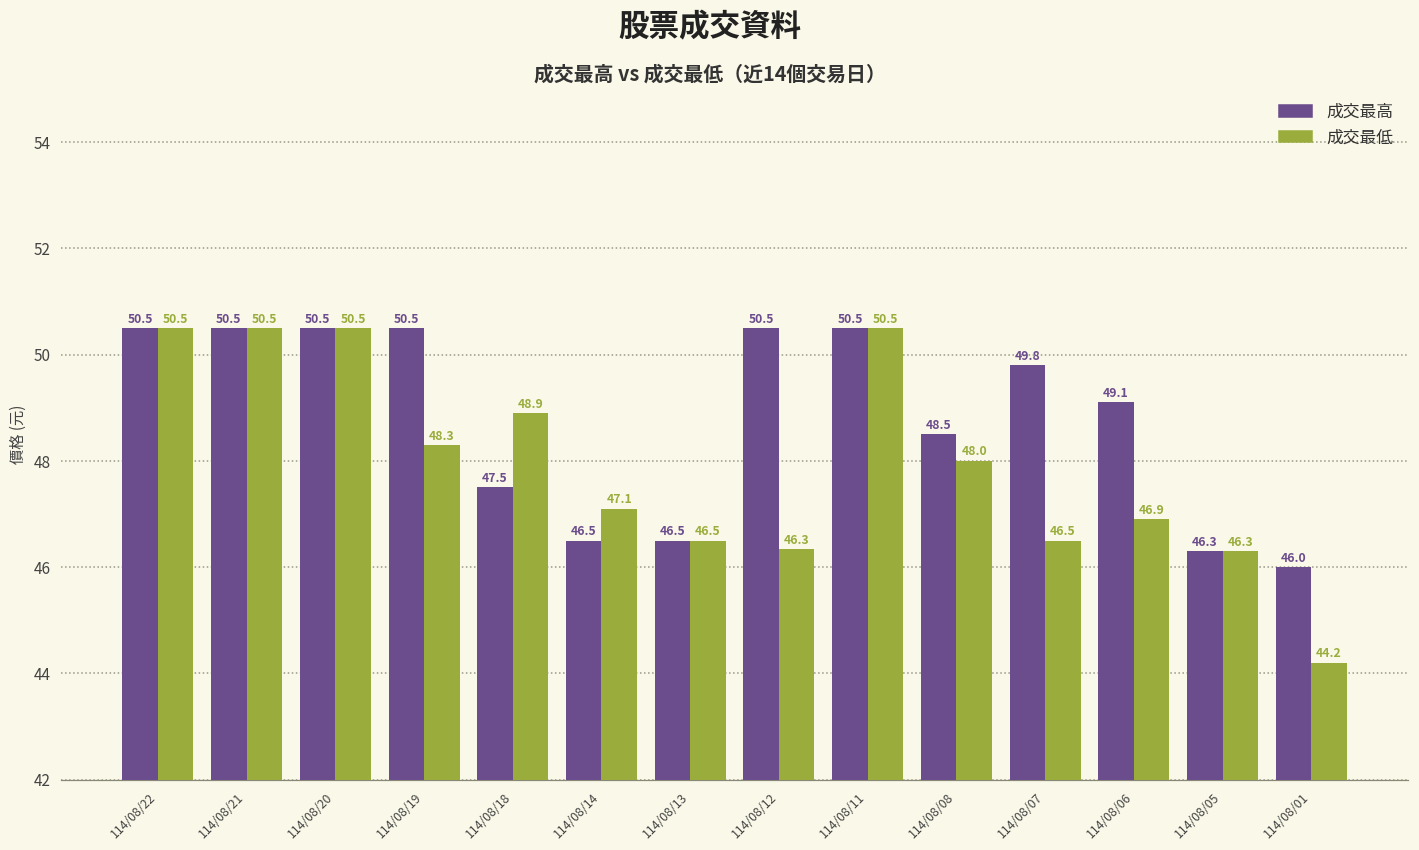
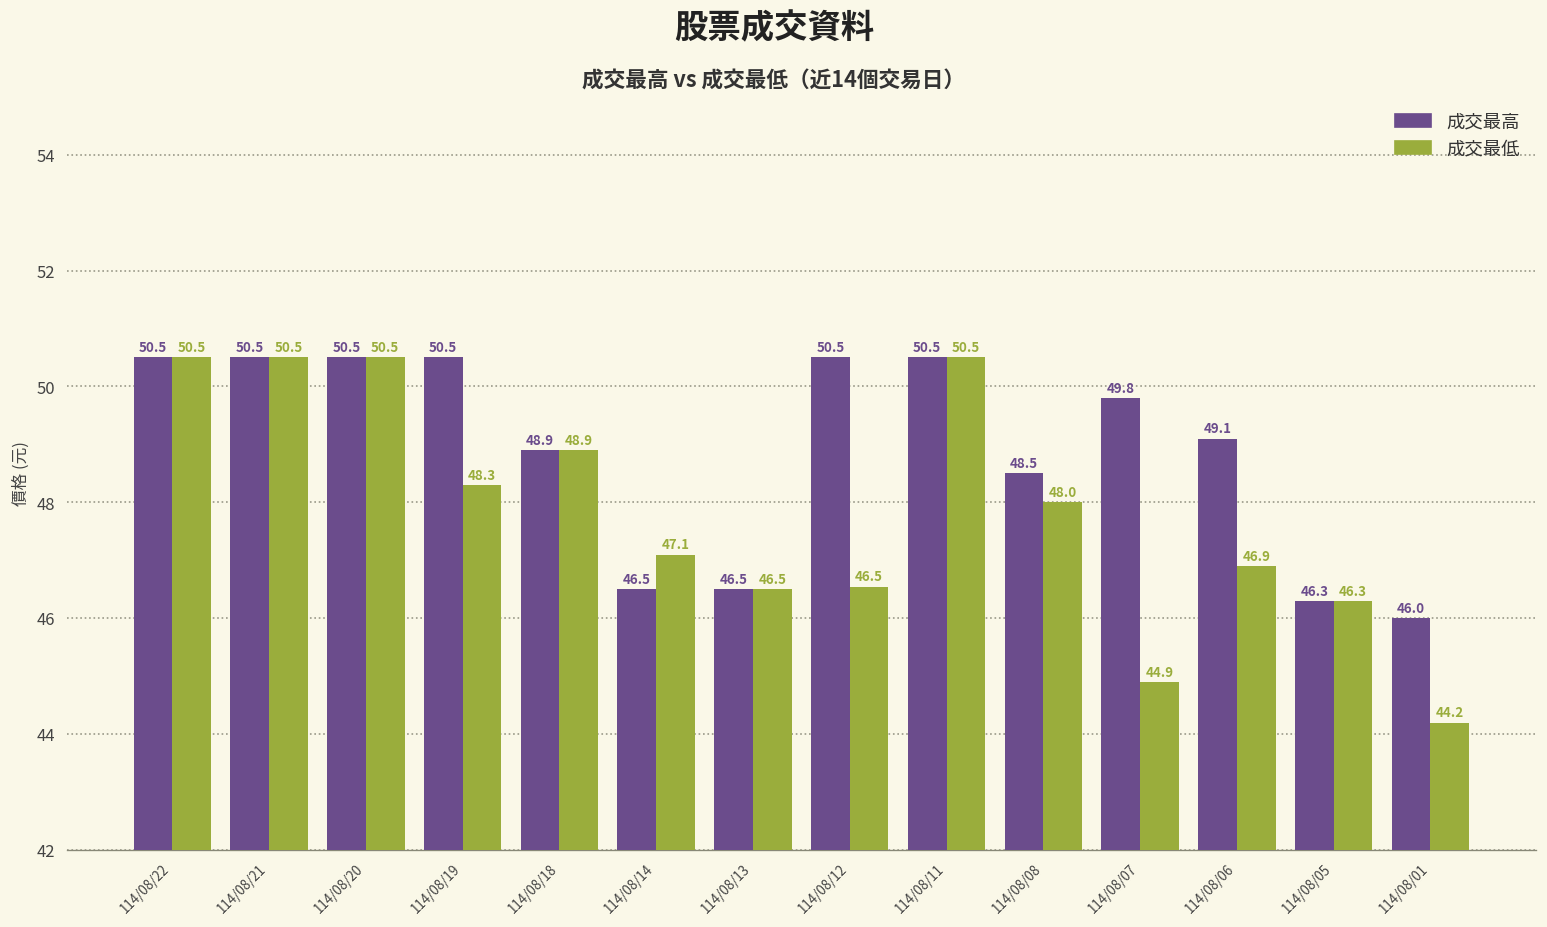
成交最高, 114/08/18: 47.5 -> 48.9
成交最低, 114/08/12: 46.3 -> 46.5
成交最低, 114/08/07: 46.5 -> 44.9
